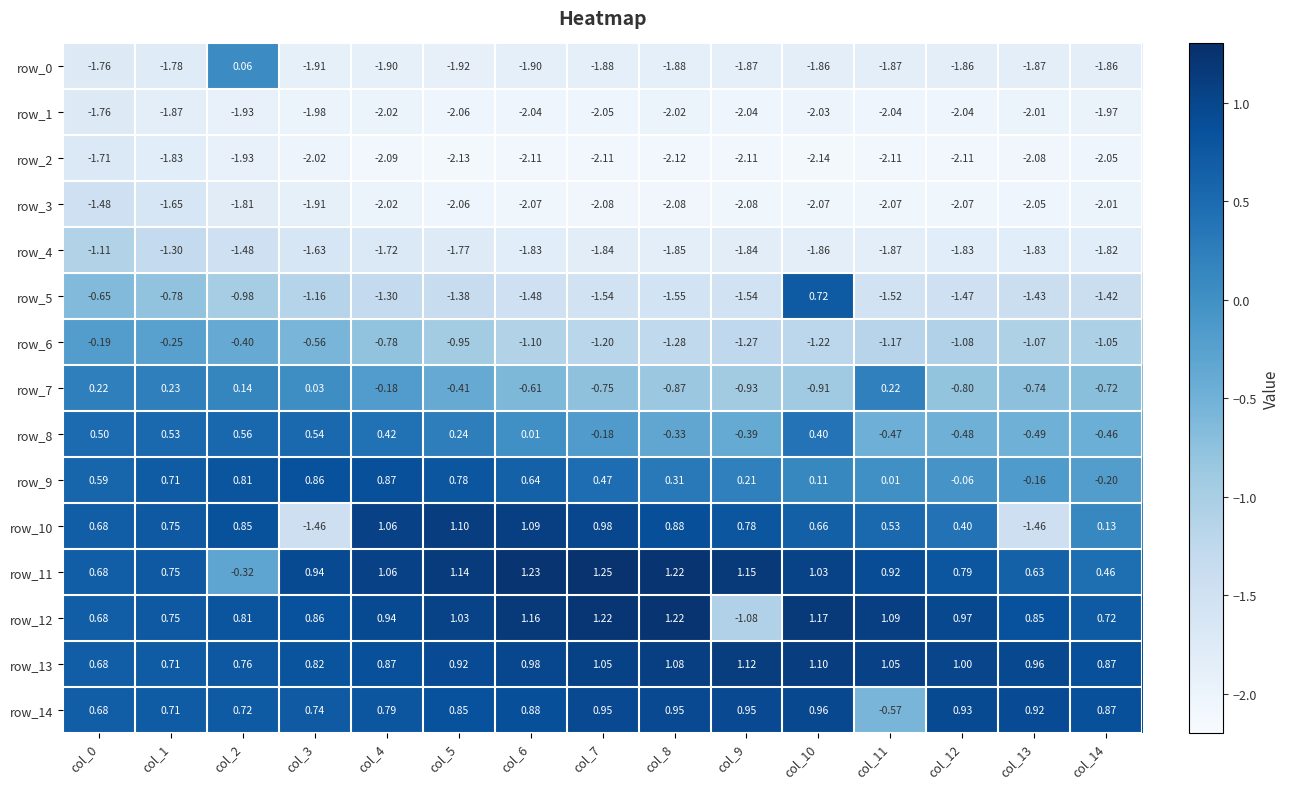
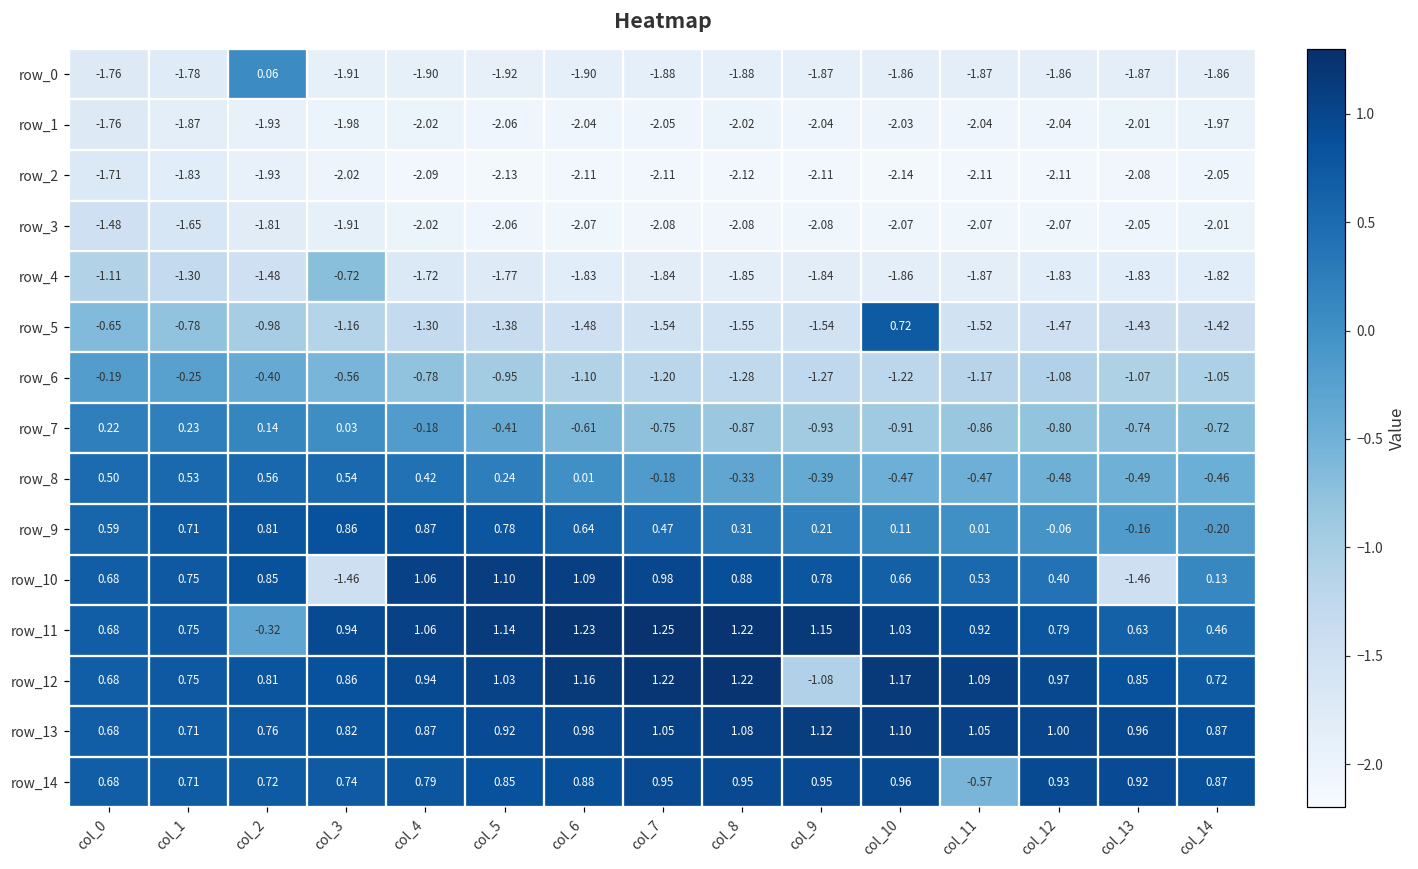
row_4, col_3: -1.63 -> -0.72
row_7, col_11: 0.22 -> -0.86
row_8, col_10: 0.40 -> -0.47
